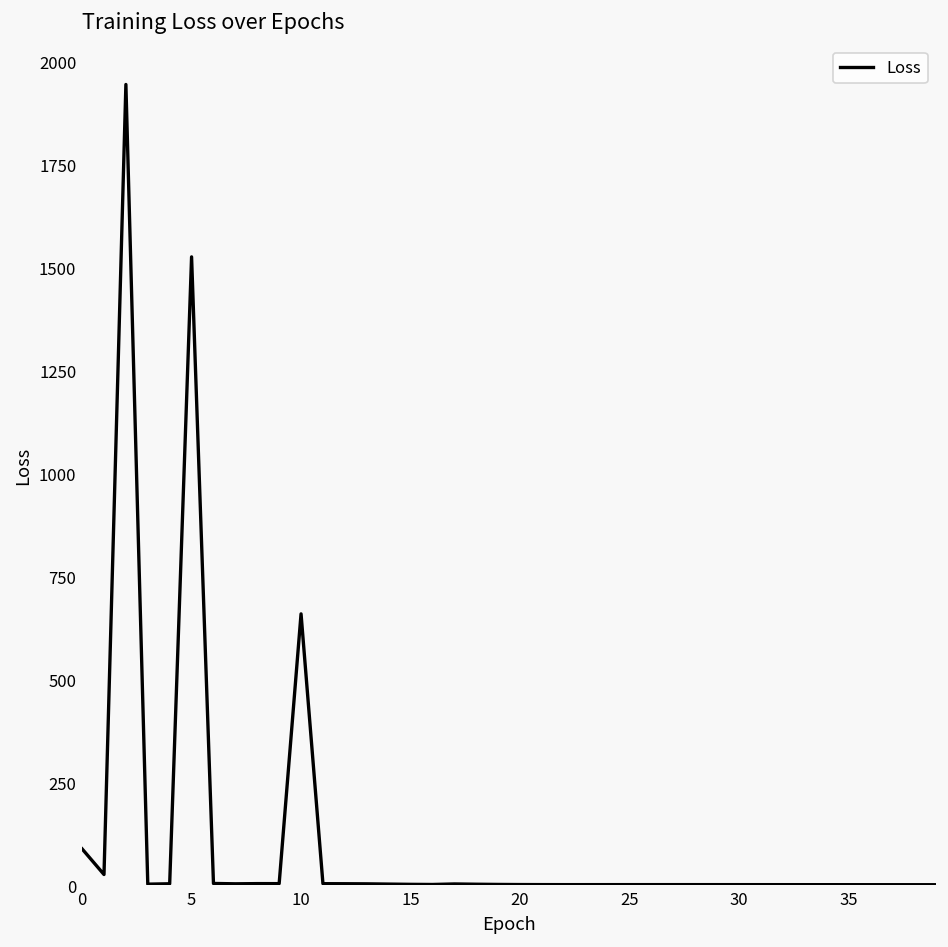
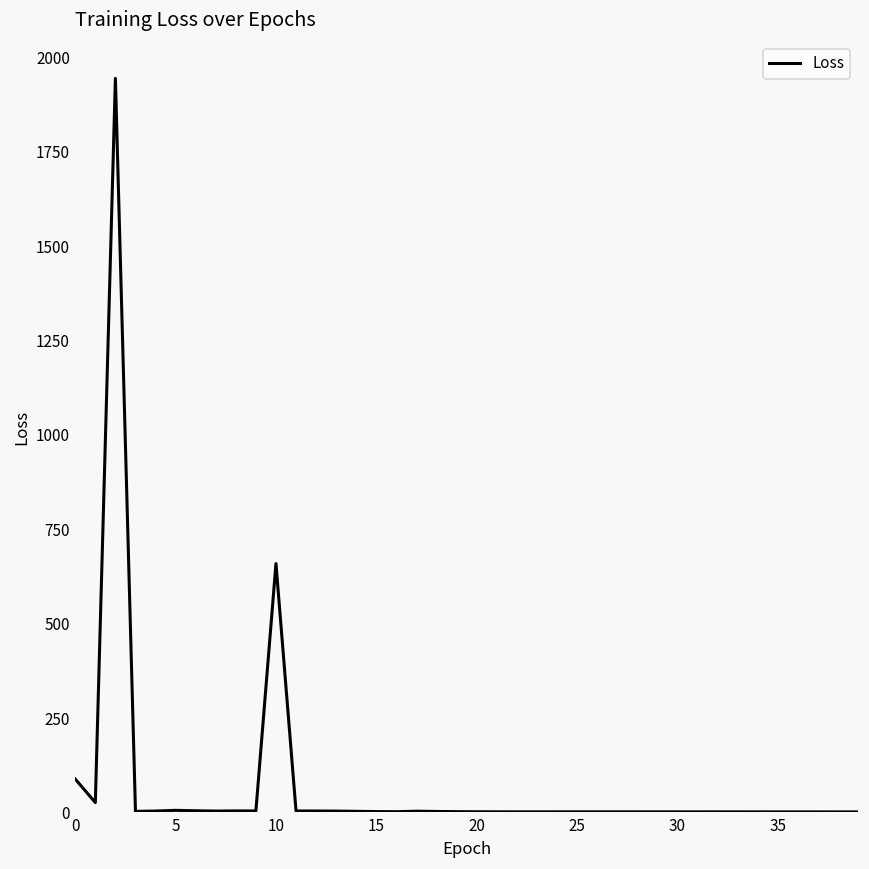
5: 1530 -> 10
